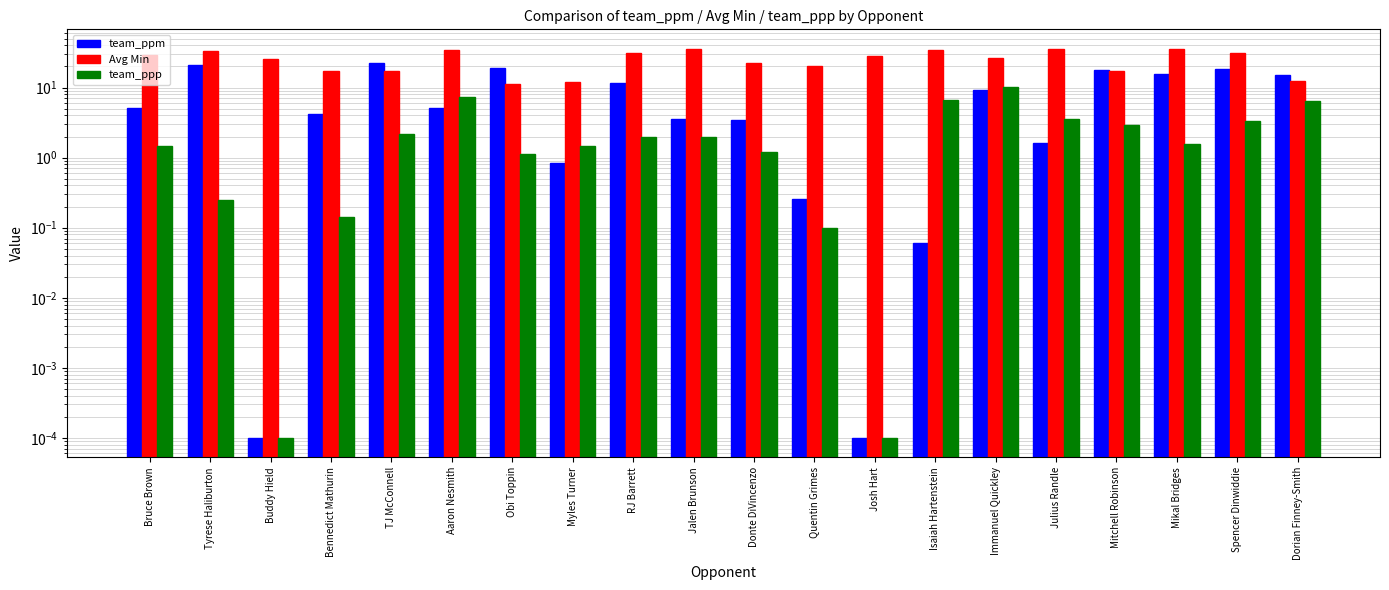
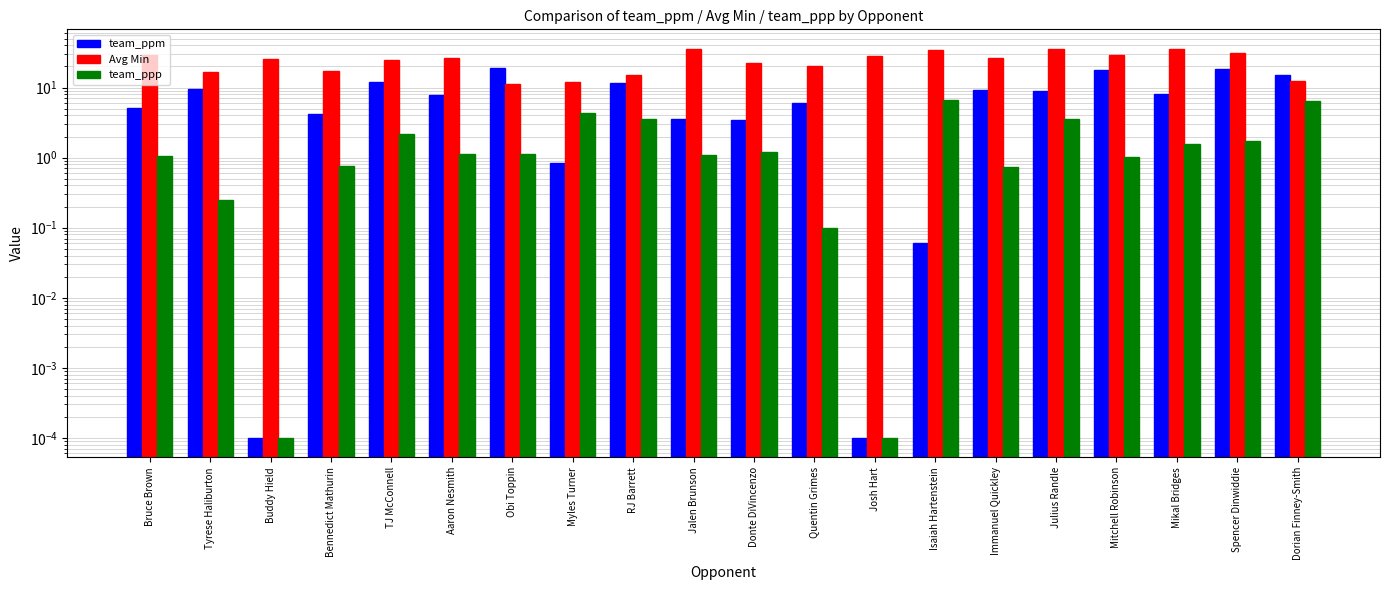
team_ppp, Bruce Brown: 1.5 -> 1.1
team_ppm, Tyrese Haliburton: 21 -> 9
Avg Min, Tyrese Haliburton: 30 -> 17
team_ppp, Bennedict Mathurin: 0.14 -> 0.8
team_ppm, TJ McConnell: 22 -> 12
Avg Min, TJ McConnell: 17 -> 25
team_ppm, Aaron Nesmith: 5 -> 8
Avg Min, Aaron Nesmith: 30 -> 26
team_ppp, Aaron Nesmith: 7 -> 1.1
team_ppp, Myles Turner: 1.5 -> 4
Avg Min, RJ Barrett: 30 -> 15
team_ppp, RJ Barrett: 2.0 -> 4
team_ppp, Jalen Brunson: 2.0 -> 1.1
team_ppm, Quentin Grimes: 0.26 -> 6
team_ppp, Immanuel Quickley: 10 -> 0.7
team_ppm, Julius Randle: 1.6 -> 9
Avg Min, Mitchell Robinson: 17 -> 29
team_ppp, Mitchell Robinson: 2.9 -> 1.0
team_ppm, Mikal Bridges: 16 -> 8
team_ppp, Spencer Dinwiddie: 3 -> 1.7
